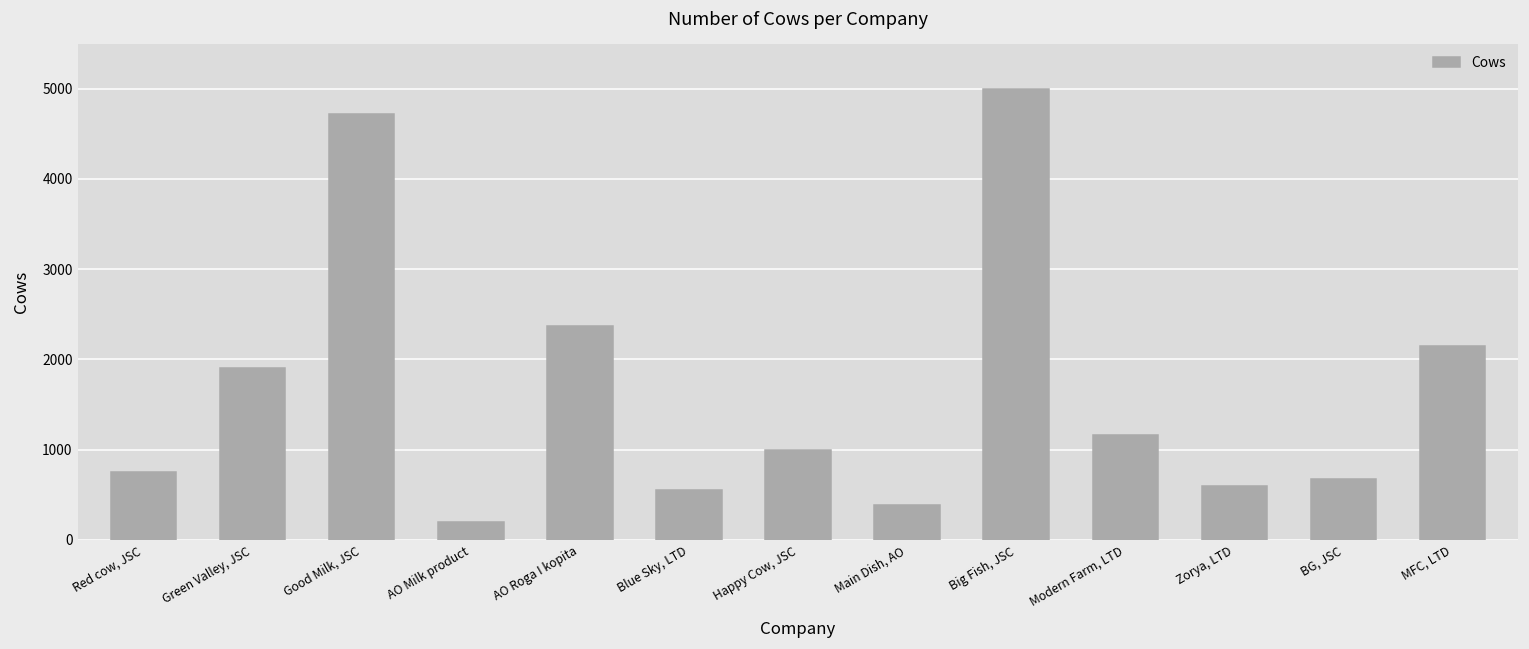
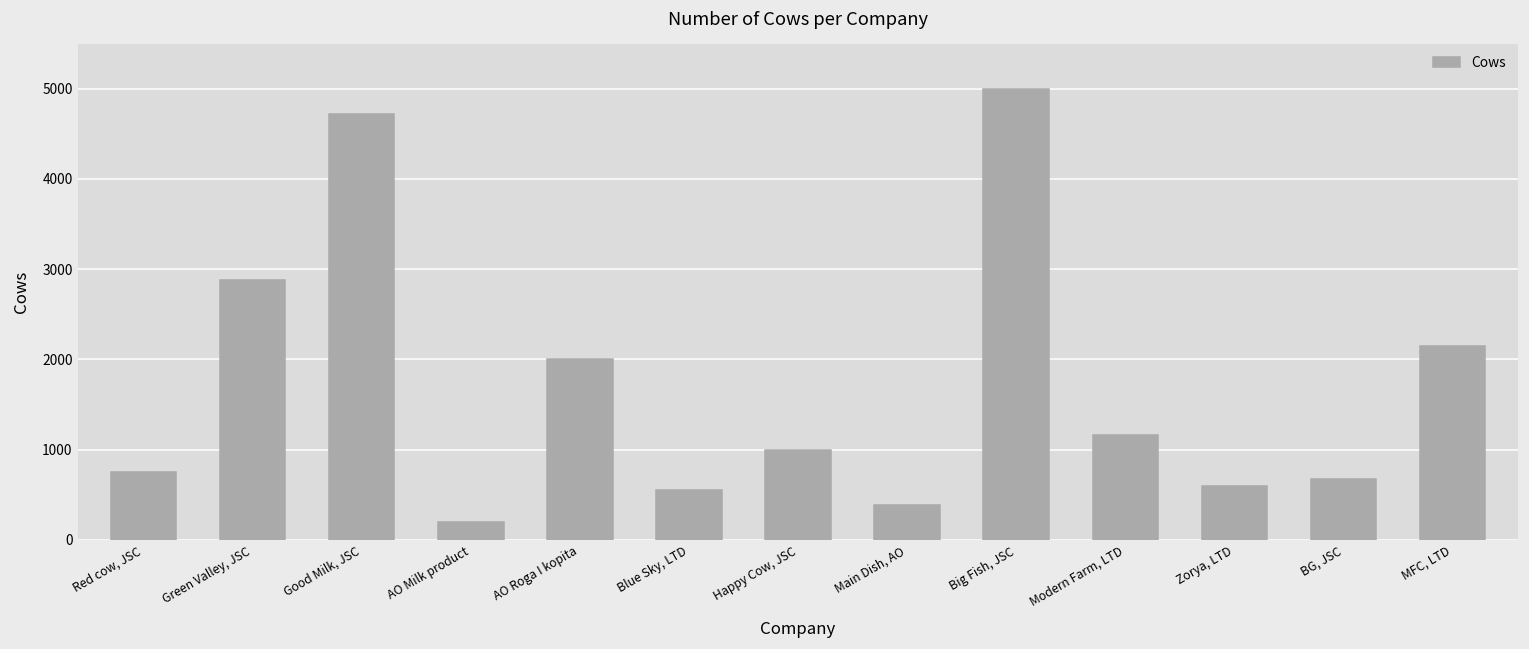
Green Valley, JSC: 1900 -> 2900
AO Roga I kopita: 2400 -> 2000
